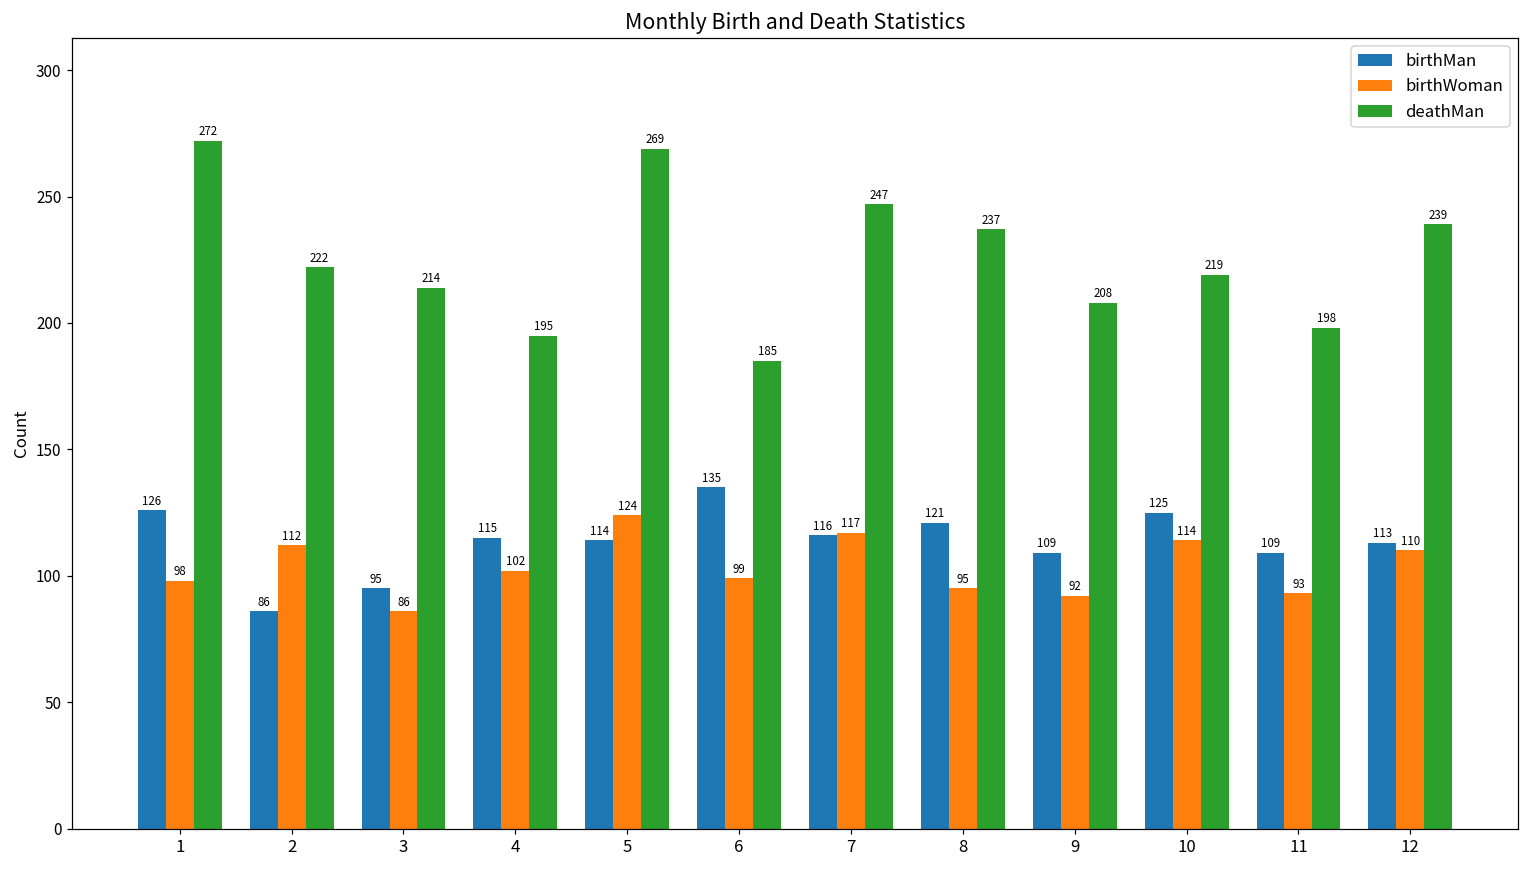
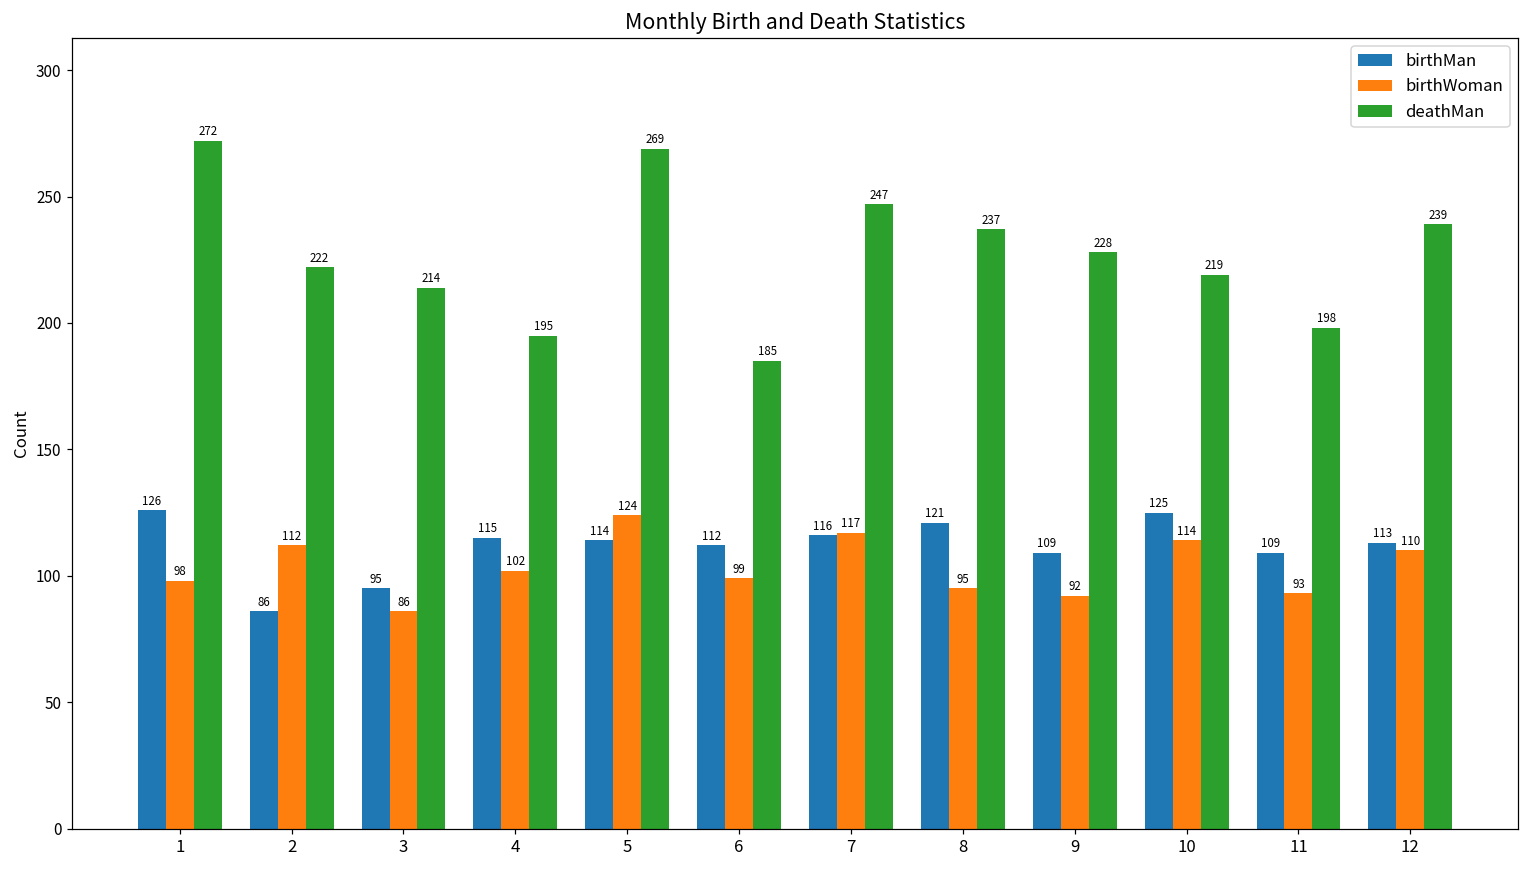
birthMan, 6: 135 -> 112
deathMan, 9: 208 -> 228
